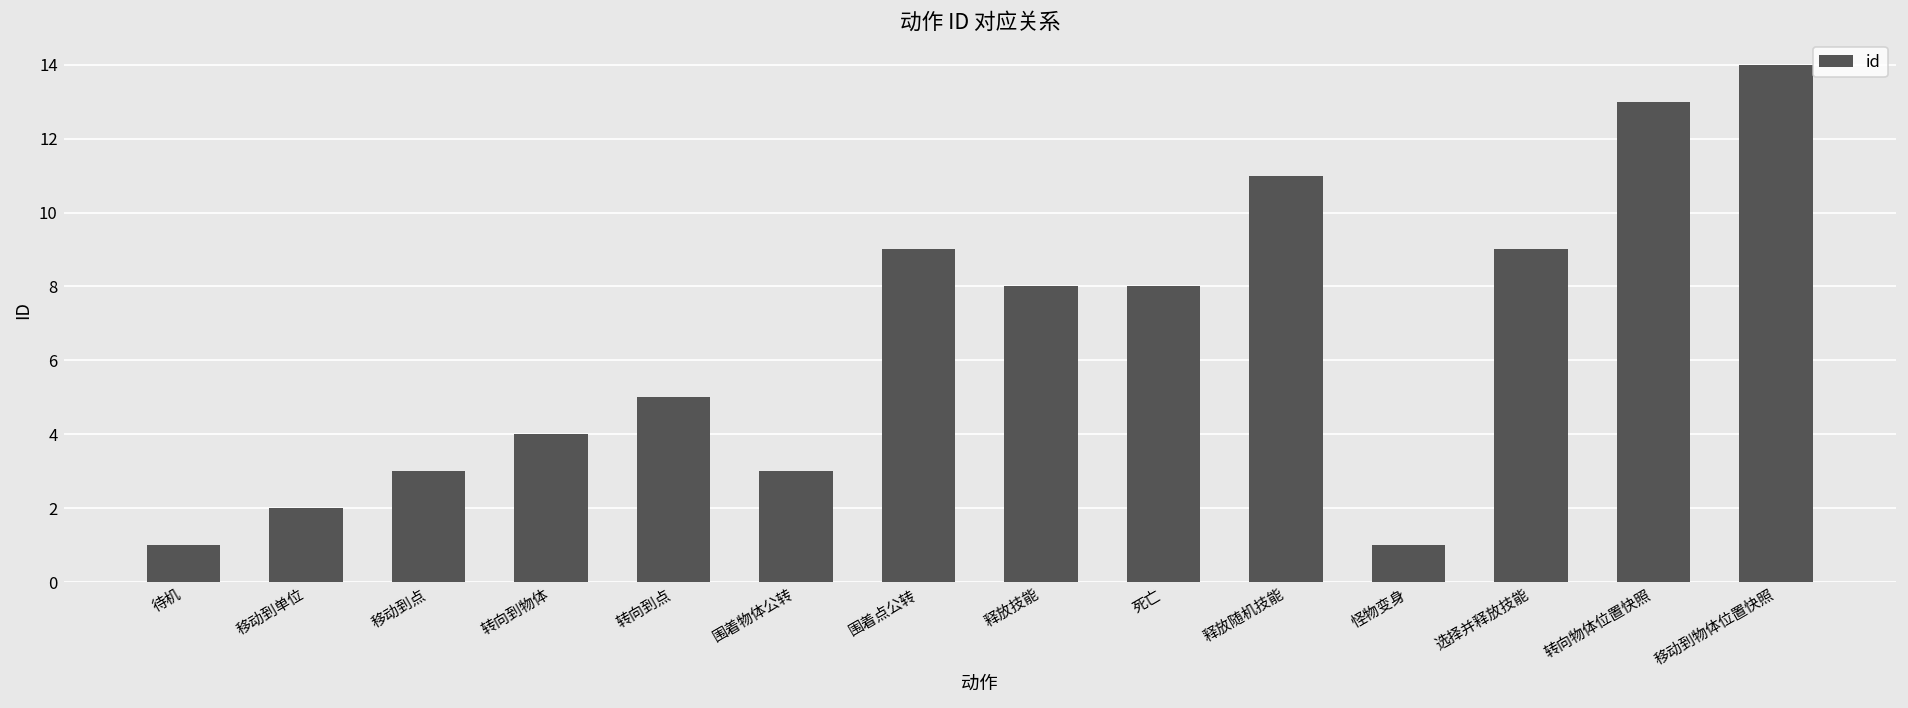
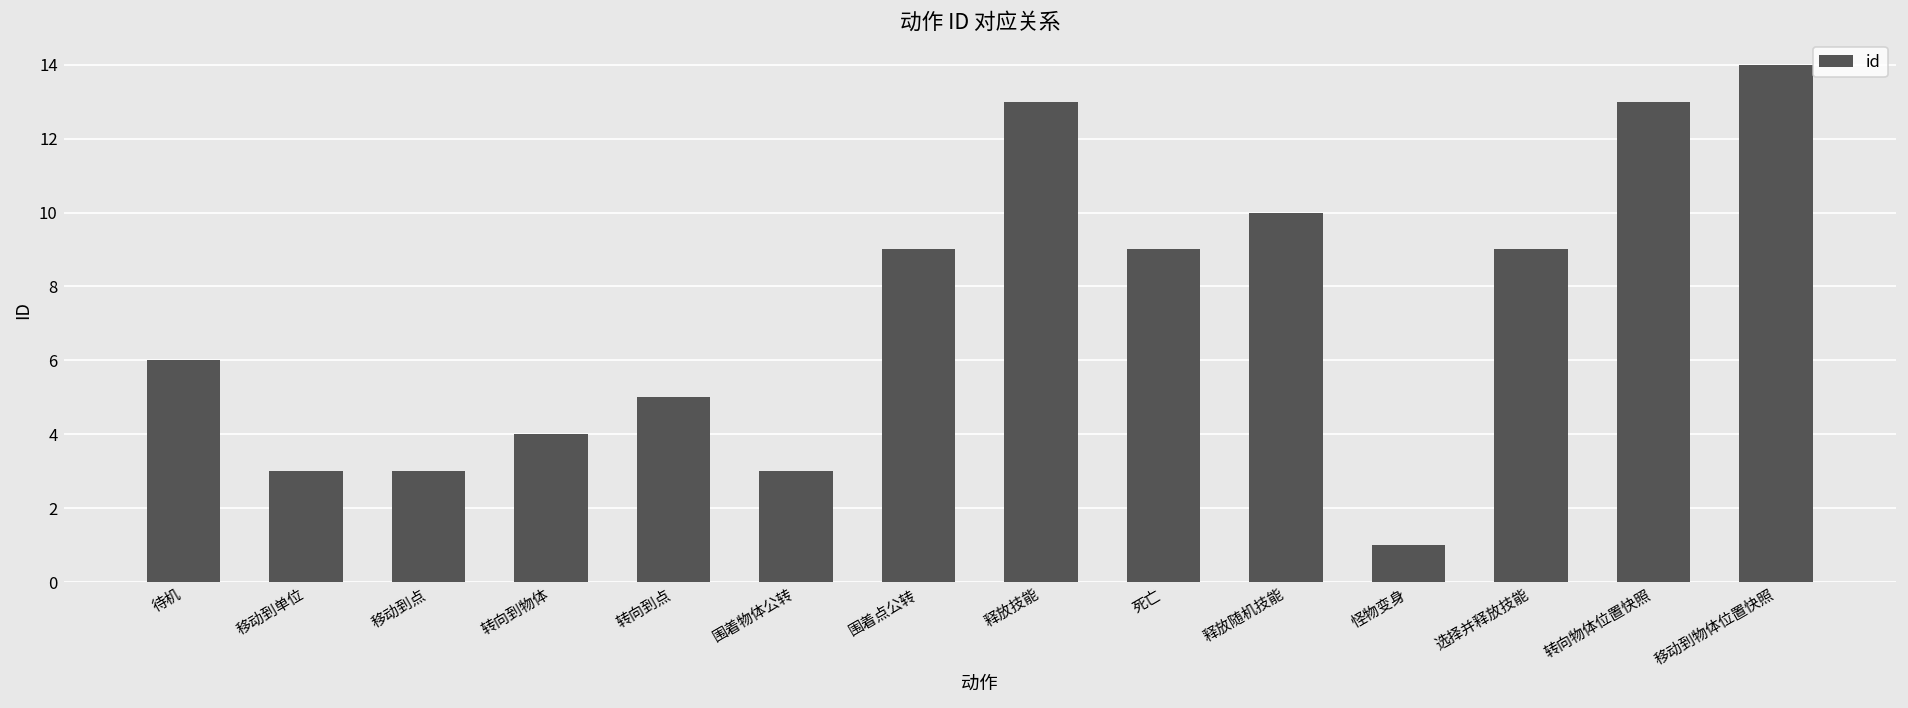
待机: 1 -> 6
移动到单位: 2 -> 3
释放技能: 8 -> 13
死亡: 8 -> 9
释放随机技能: 11 -> 10
